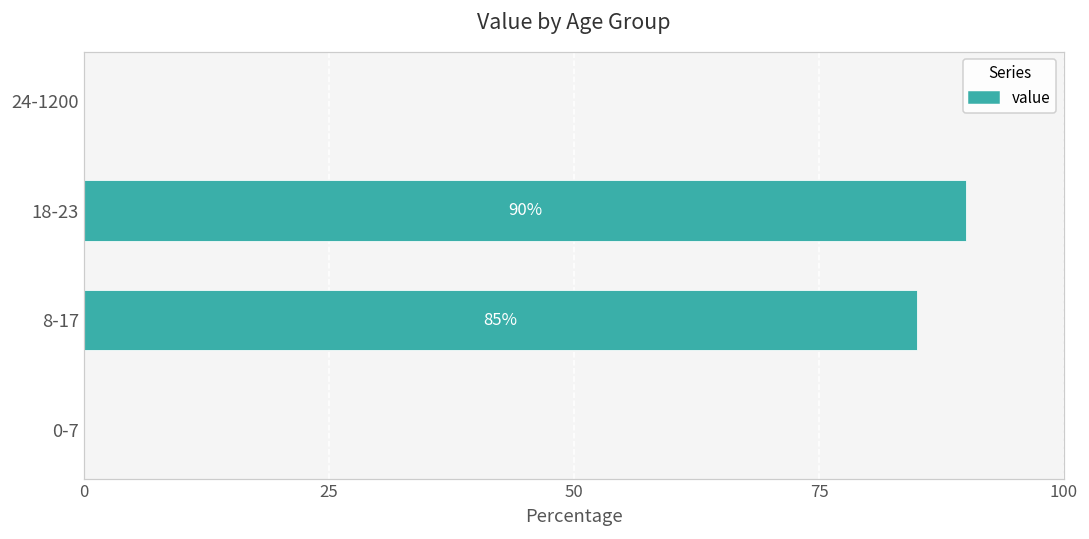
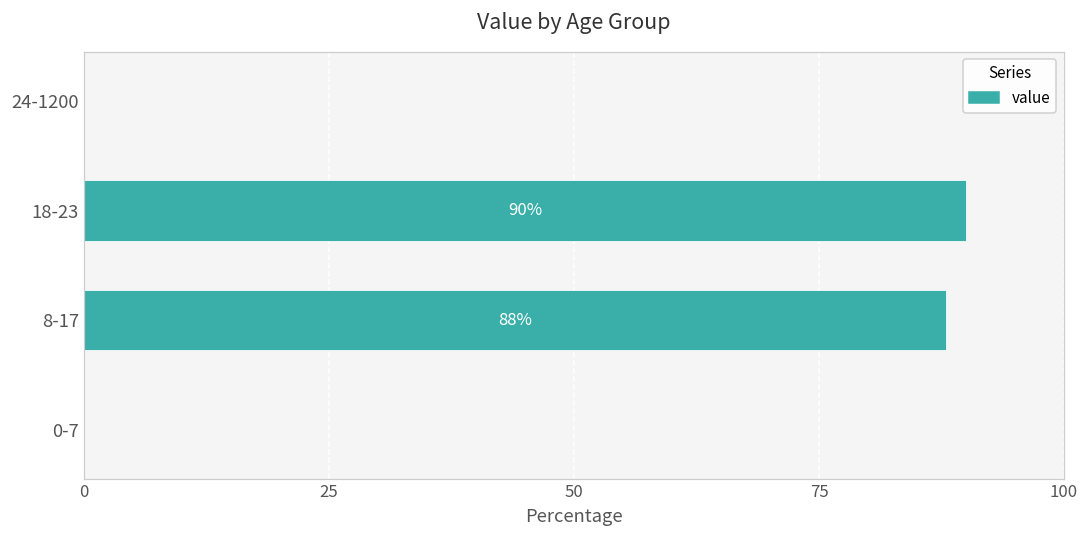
8-17: 85% -> 88%
